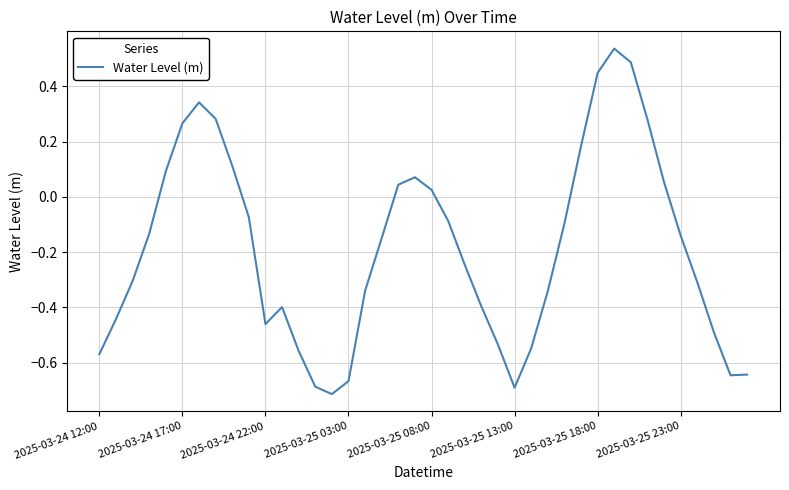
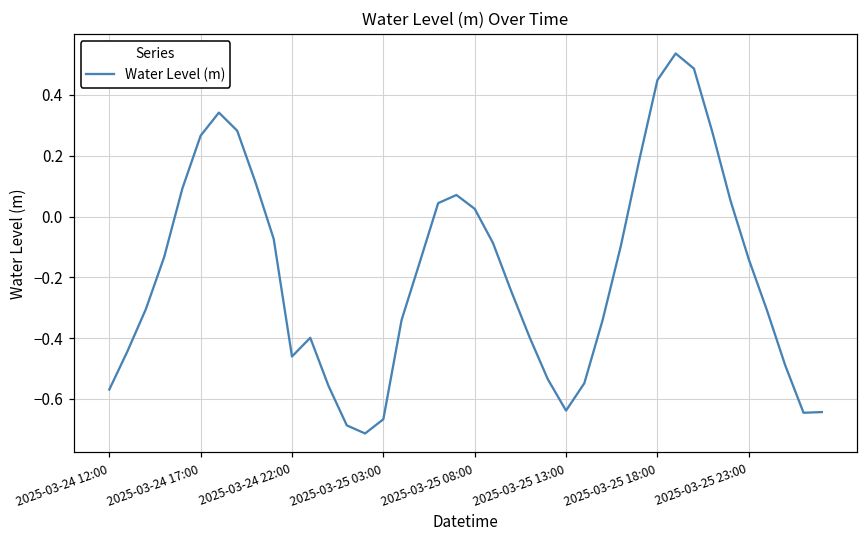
2025-03-25 13:00: -0.69 -> -0.64
